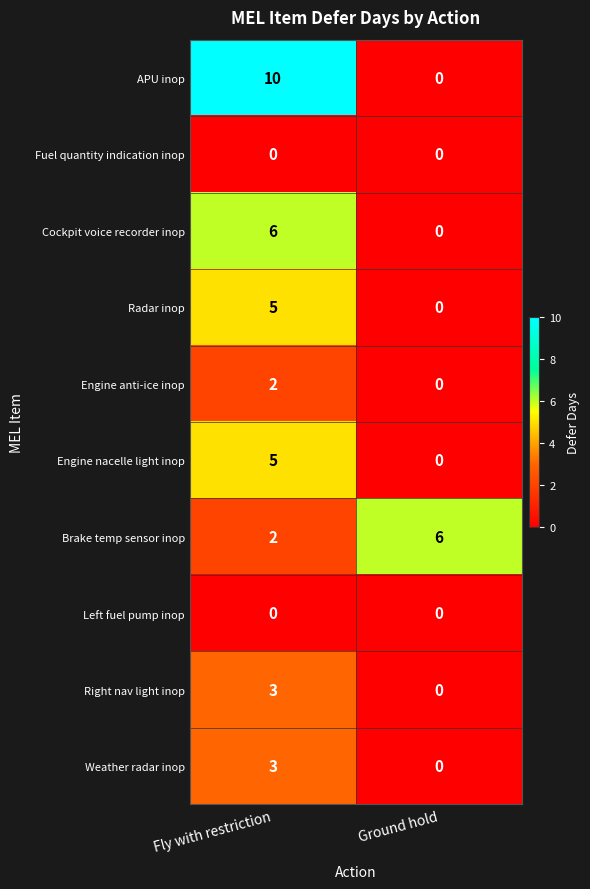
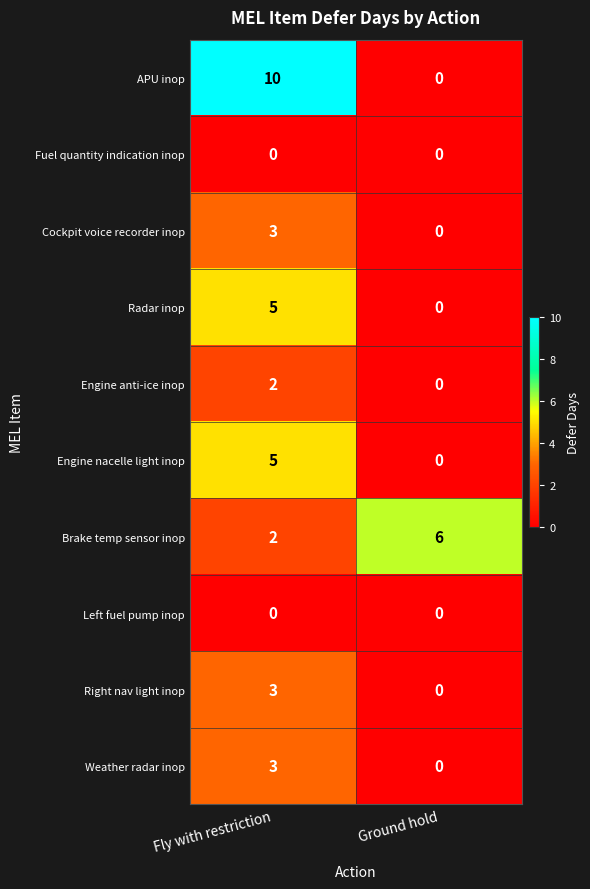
Cockpit voice recorder inop, Fly with restriction: 6 -> 3
